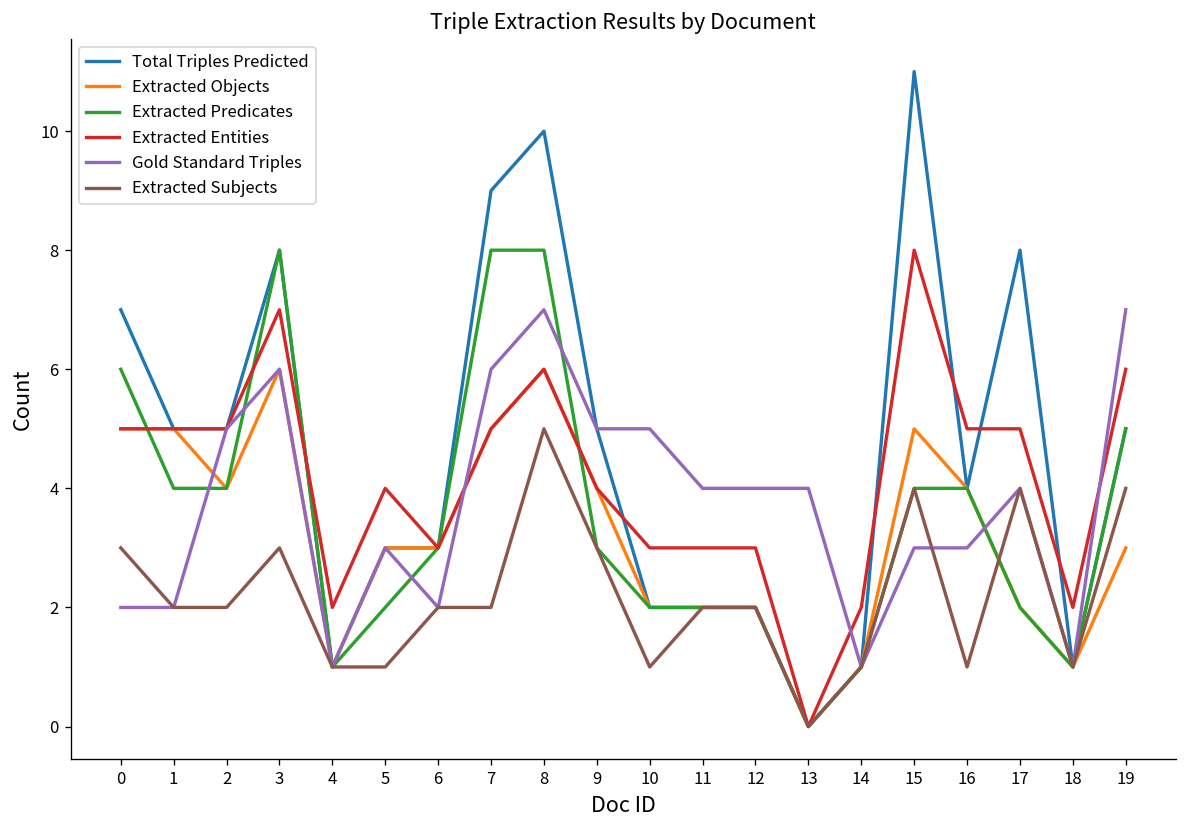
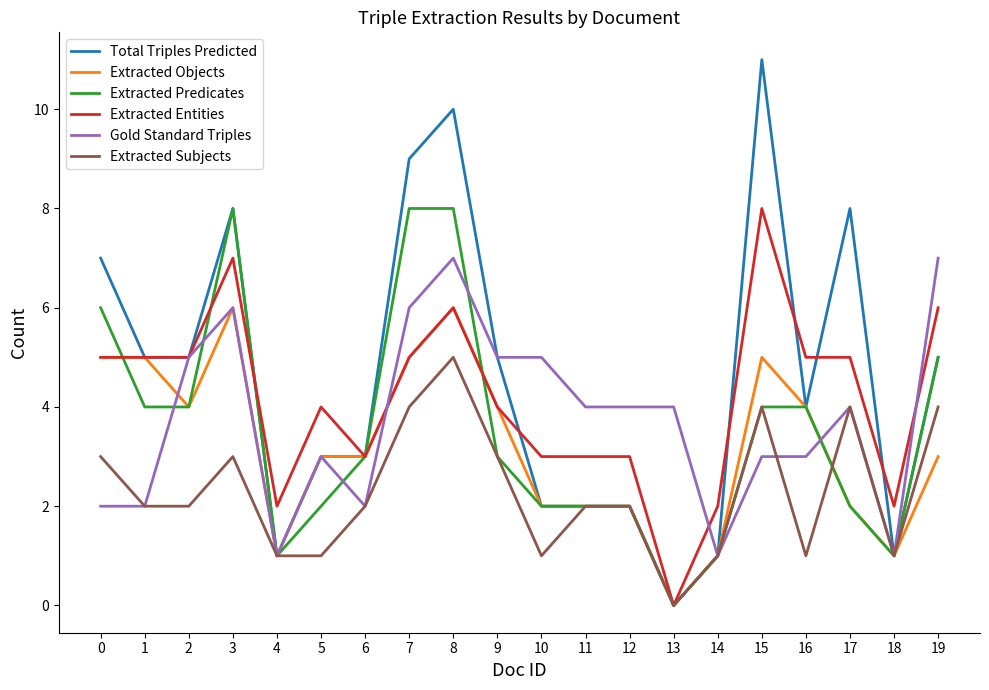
Extracted Subjects, 7: 2 -> 4
